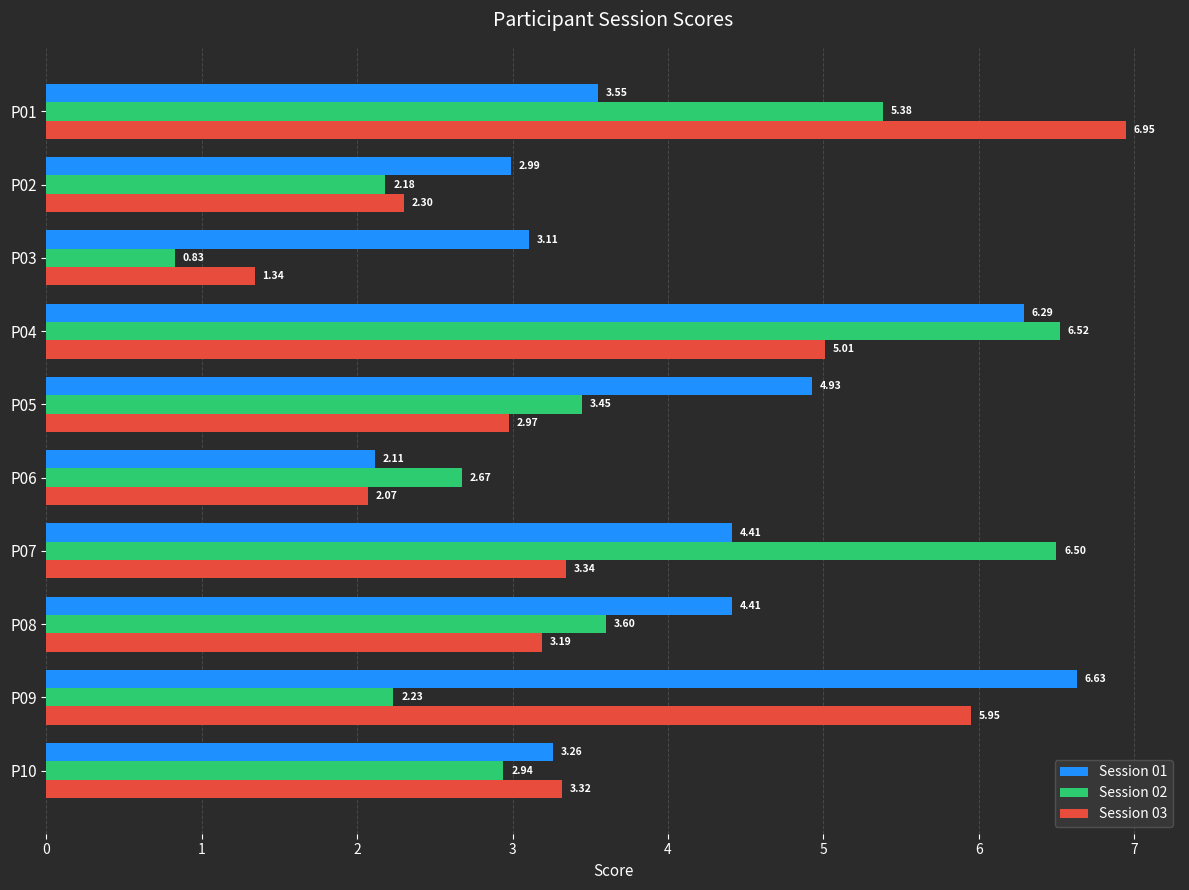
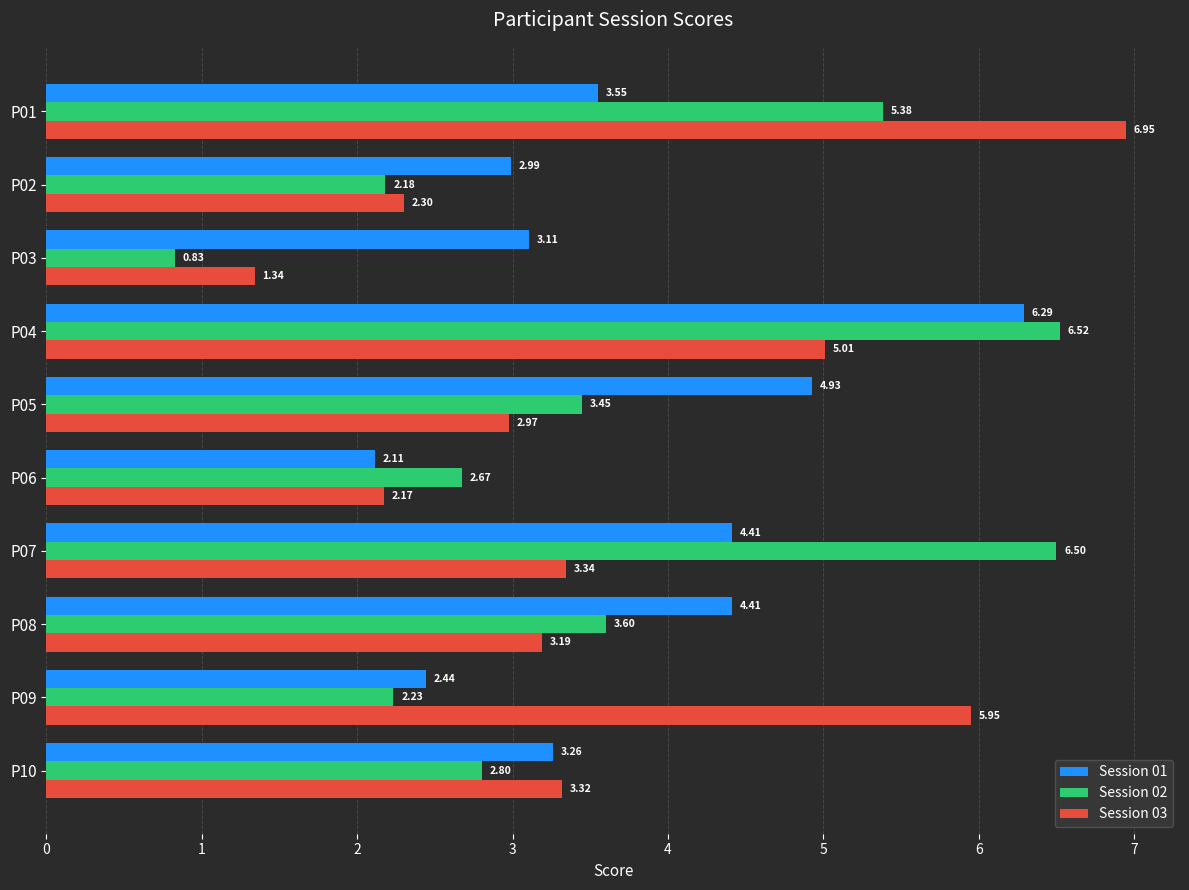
Session 03, P06: 2.07 -> 2.17
Session 01, P09: 6.63 -> 2.44
Session 02, P10: 2.94 -> 2.80
